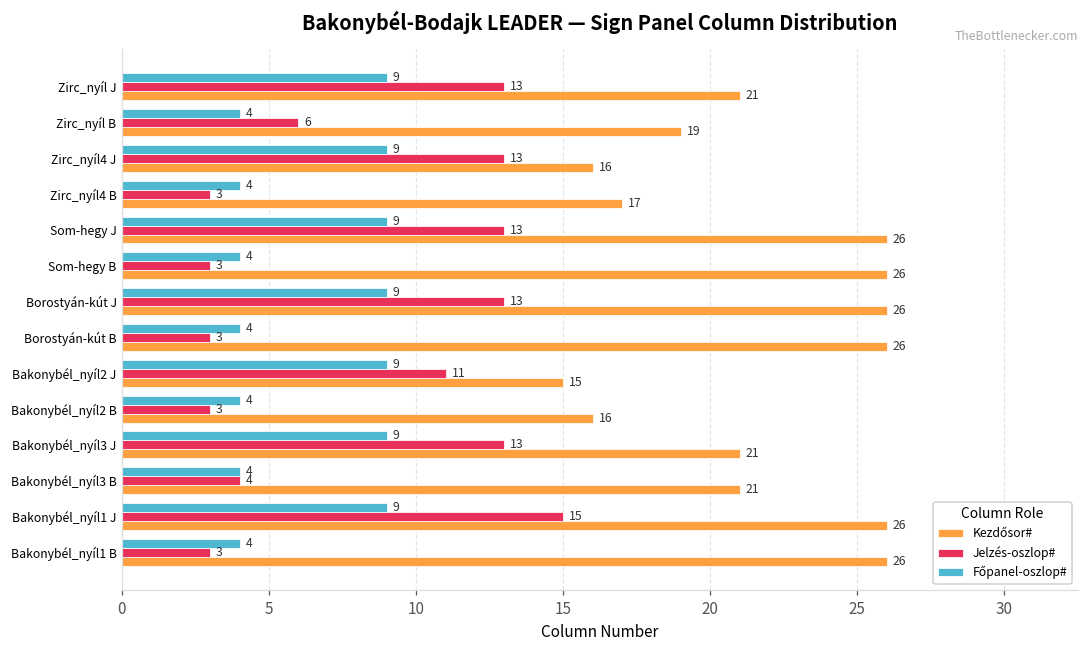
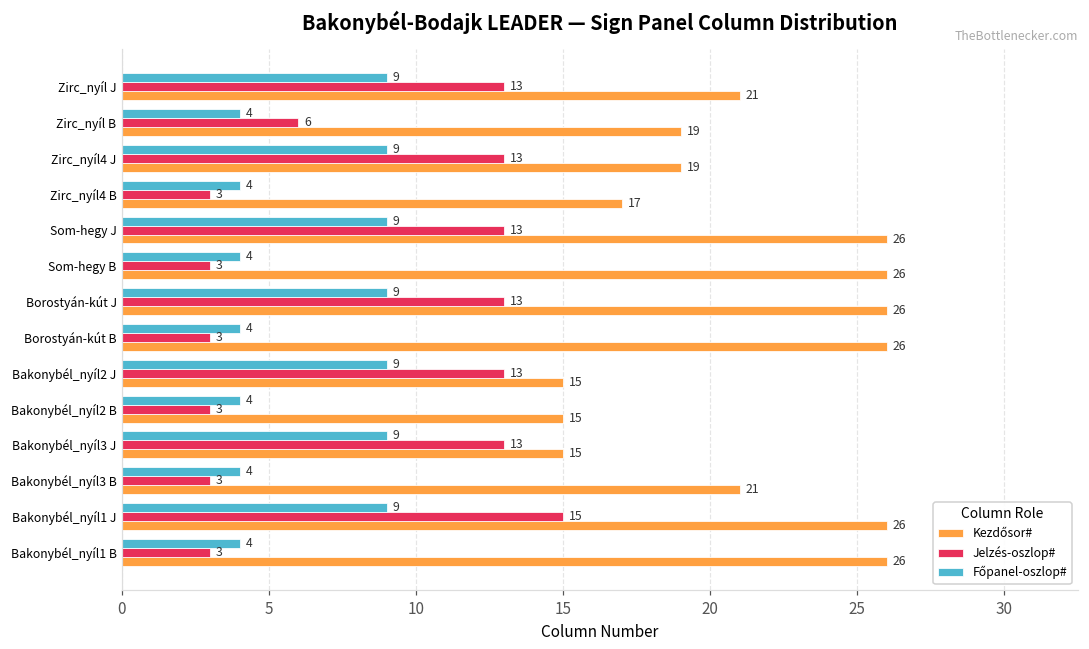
Kezdősor#, Zirc_nyíl4 J: 16 -> 19
Jelzés-oszlop#, Bakonybél_nyíl2 J: 11 -> 13
Kezdősor#, Bakonybél_nyíl2 B: 16 -> 15
Kezdősor#, Bakonybél_nyíl3 J: 21 -> 15
Jelzés-oszlop#, Bakonybél_nyíl3 B: 4 -> 3
